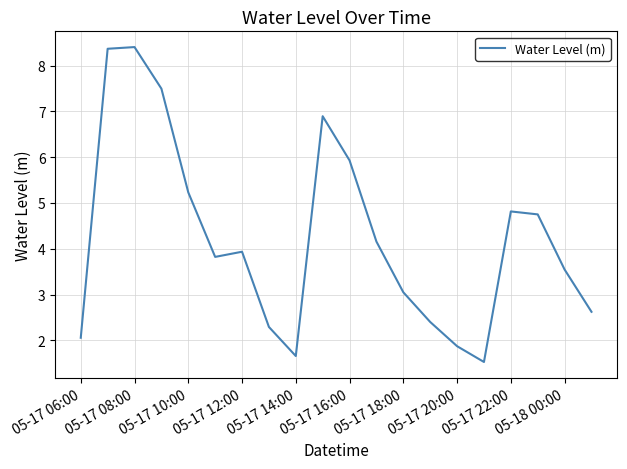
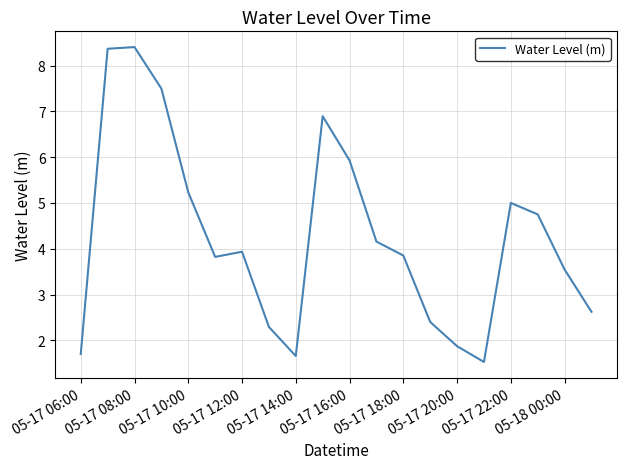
05-17 06:00: 2.1 -> 1.7
05-17 18:00: 3.0 -> 3.9
05-17 22:00: 4.8 -> 5.0
